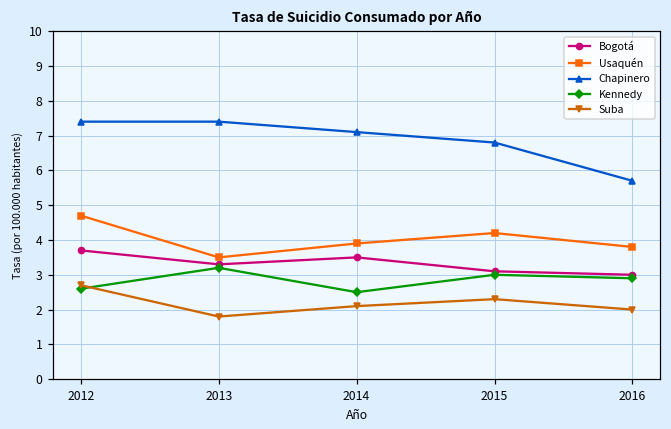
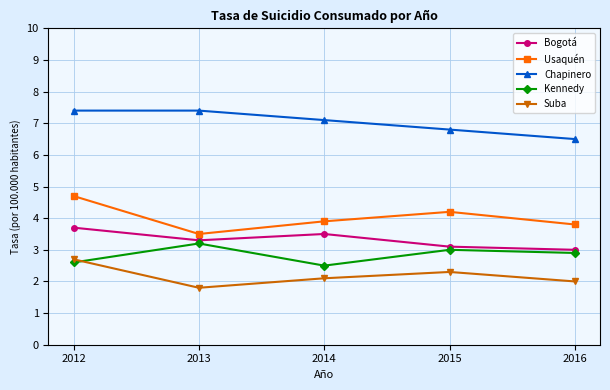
Chapinero, 2016: 5.7 -> 6.5
